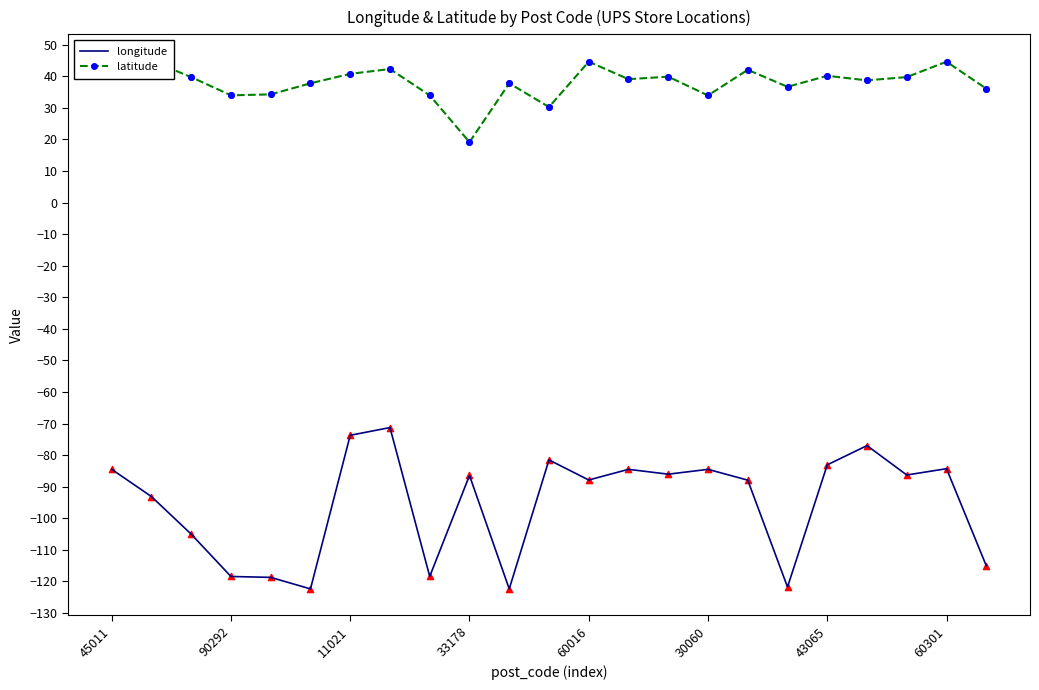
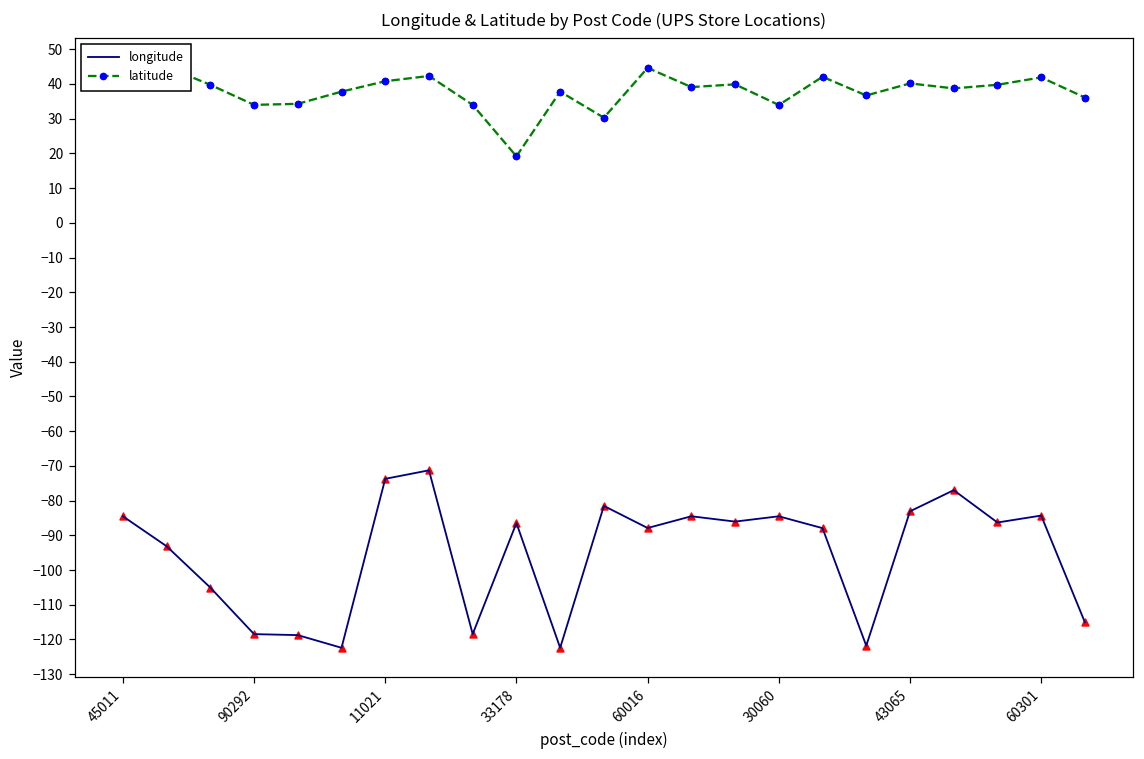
latitude, 60301: 45 -> 42
